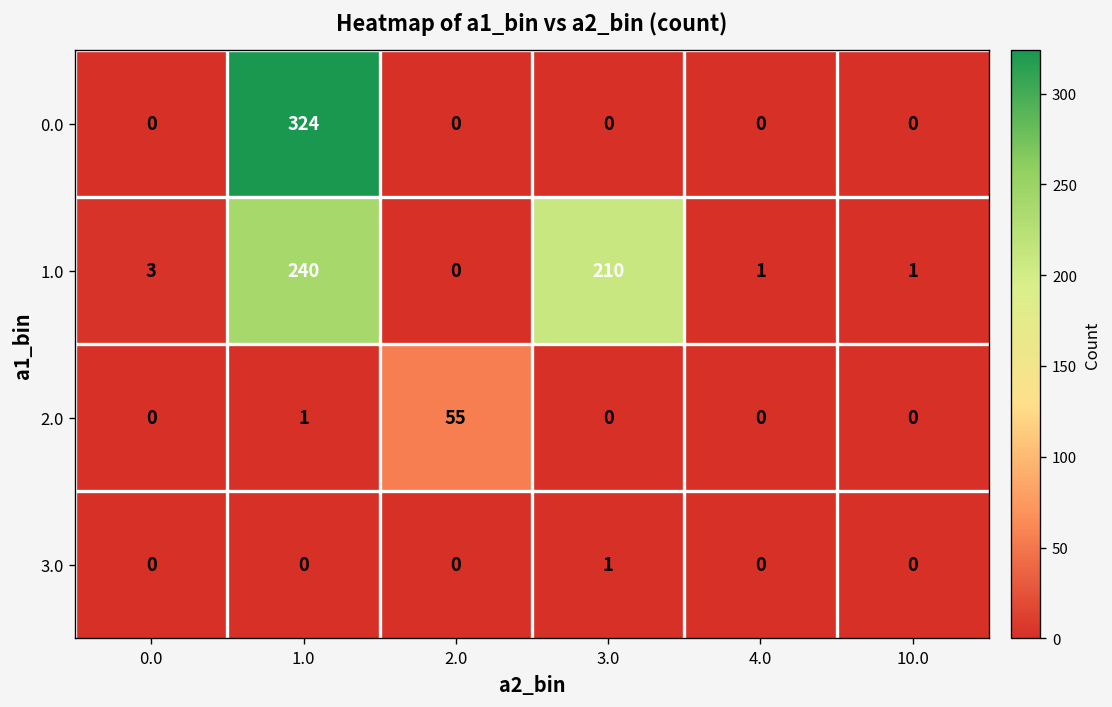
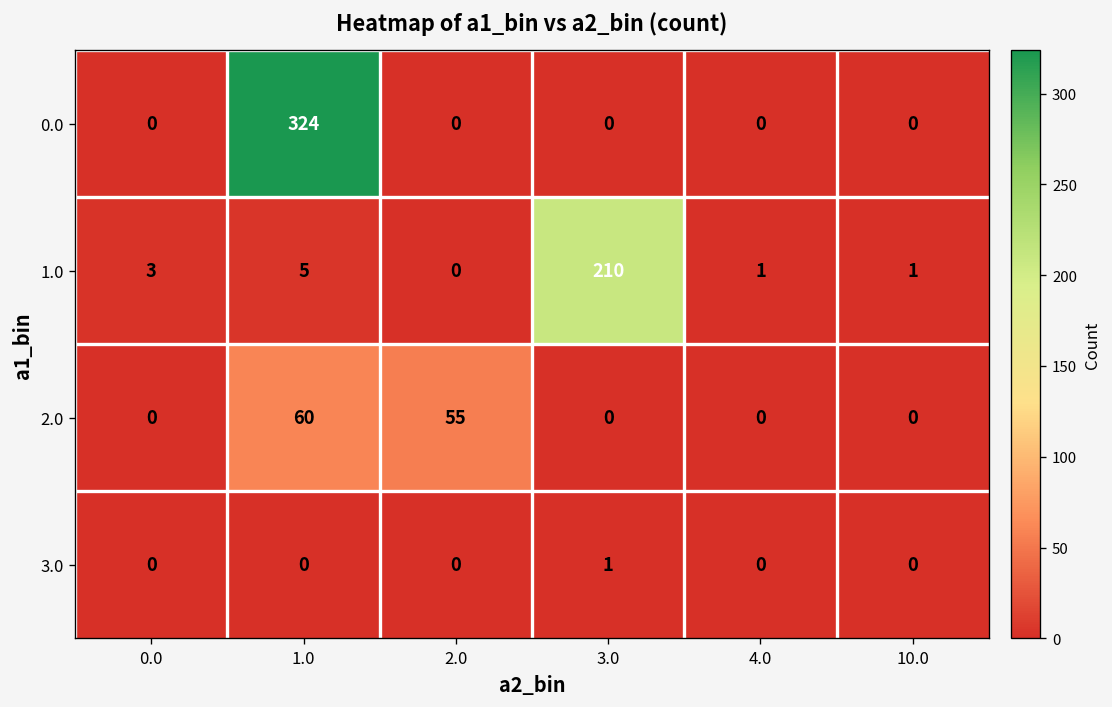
1.0, 1.0: 240 -> 5
2.0, 1.0: 1 -> 60
